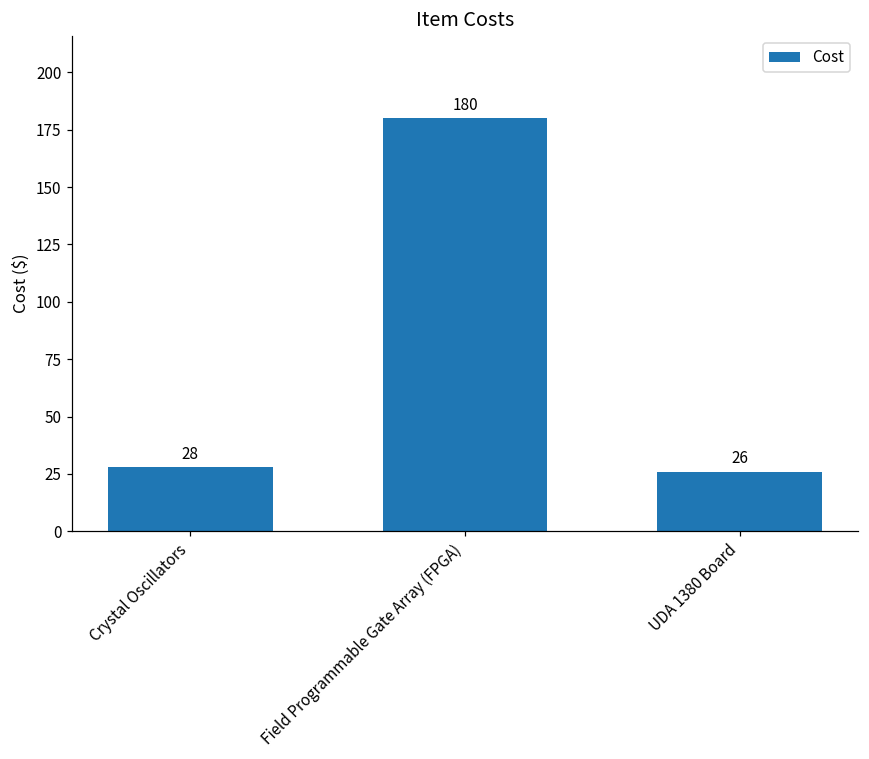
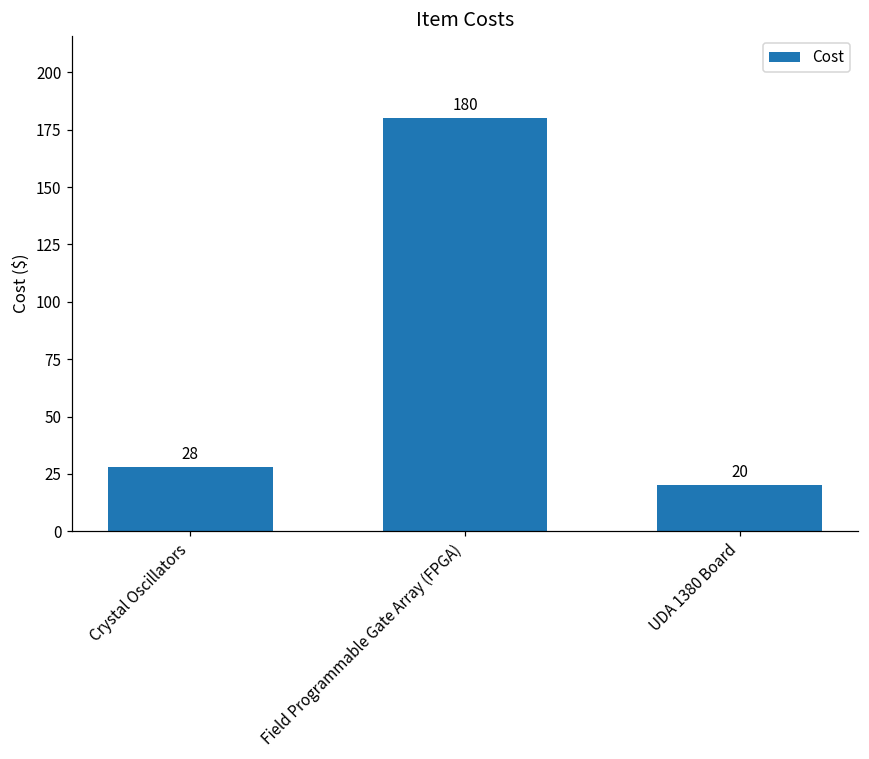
UDA 1380 Board: 26 -> 20
